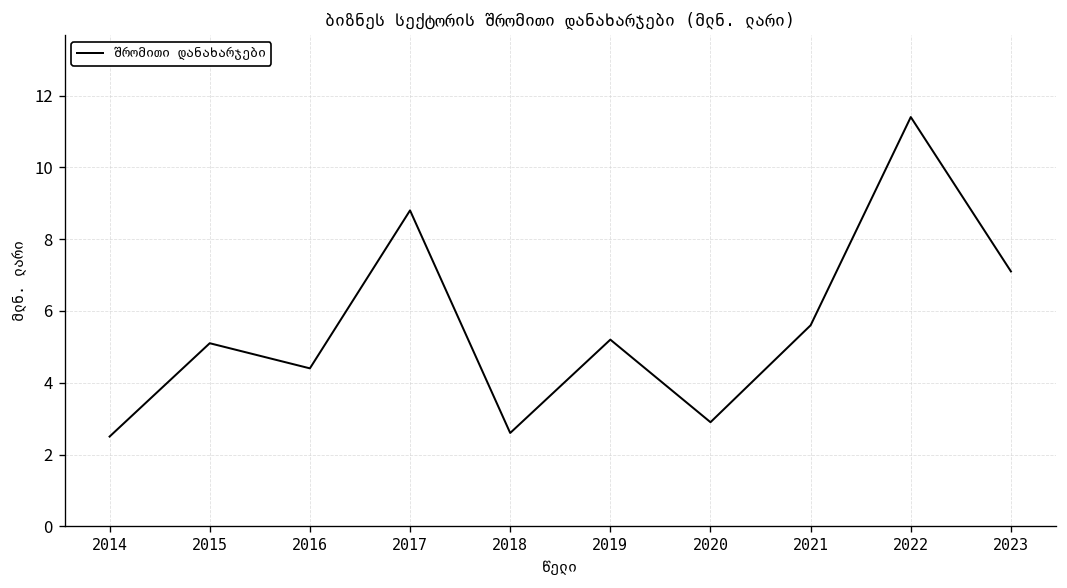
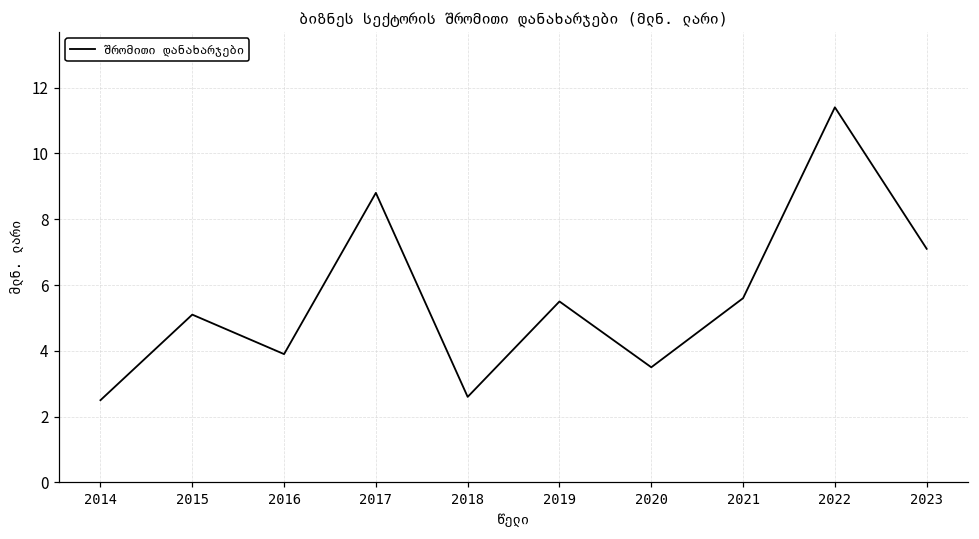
2016: 4.4 -> 3.9
2019: 5.2 -> 5.5
2020: 2.9 -> 3.5
